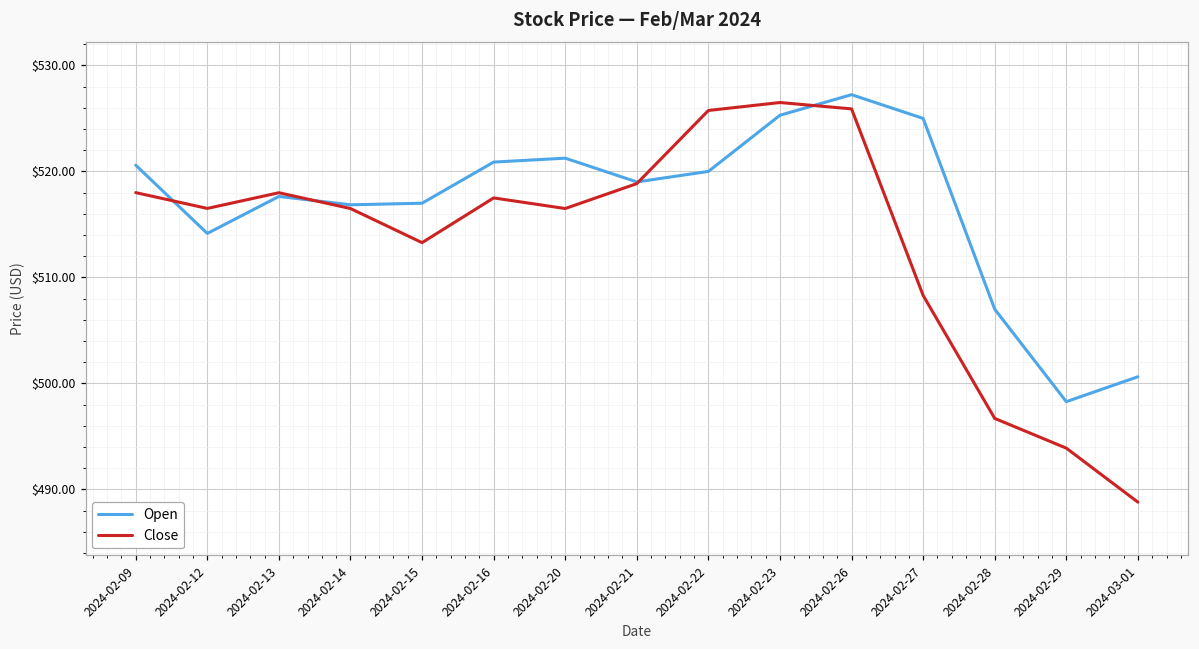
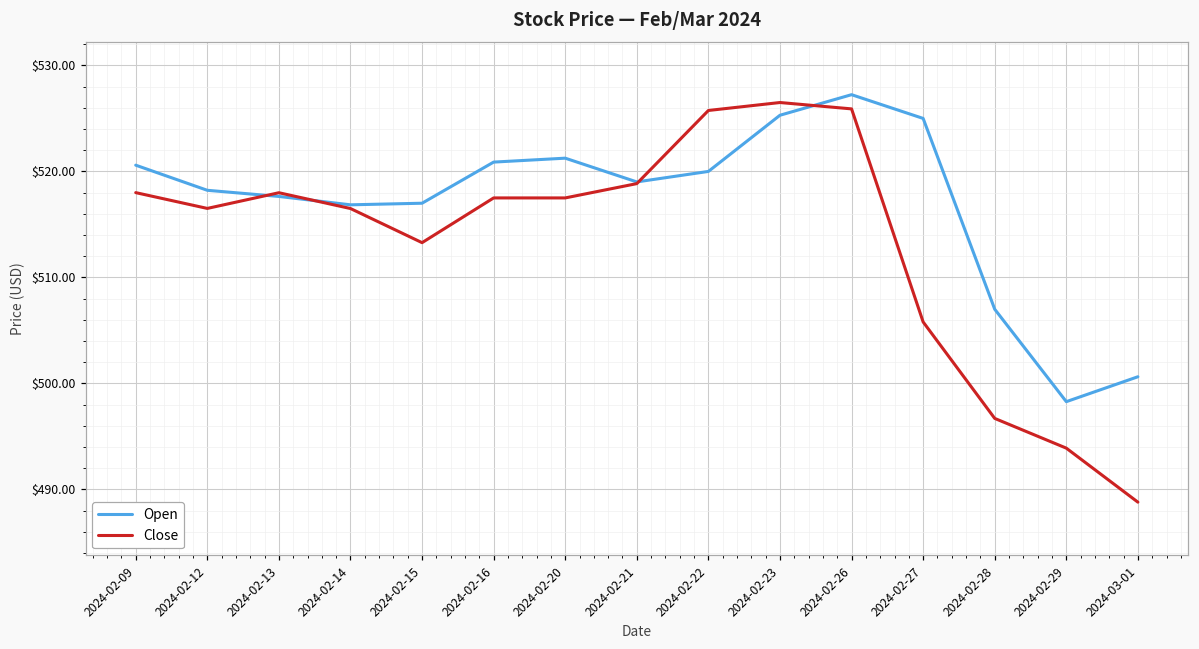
Open, 2024-02-12: $514 -> $518
Close, 2024-02-20: $517 -> $518
Close, 2024-02-27: $508 -> $506
